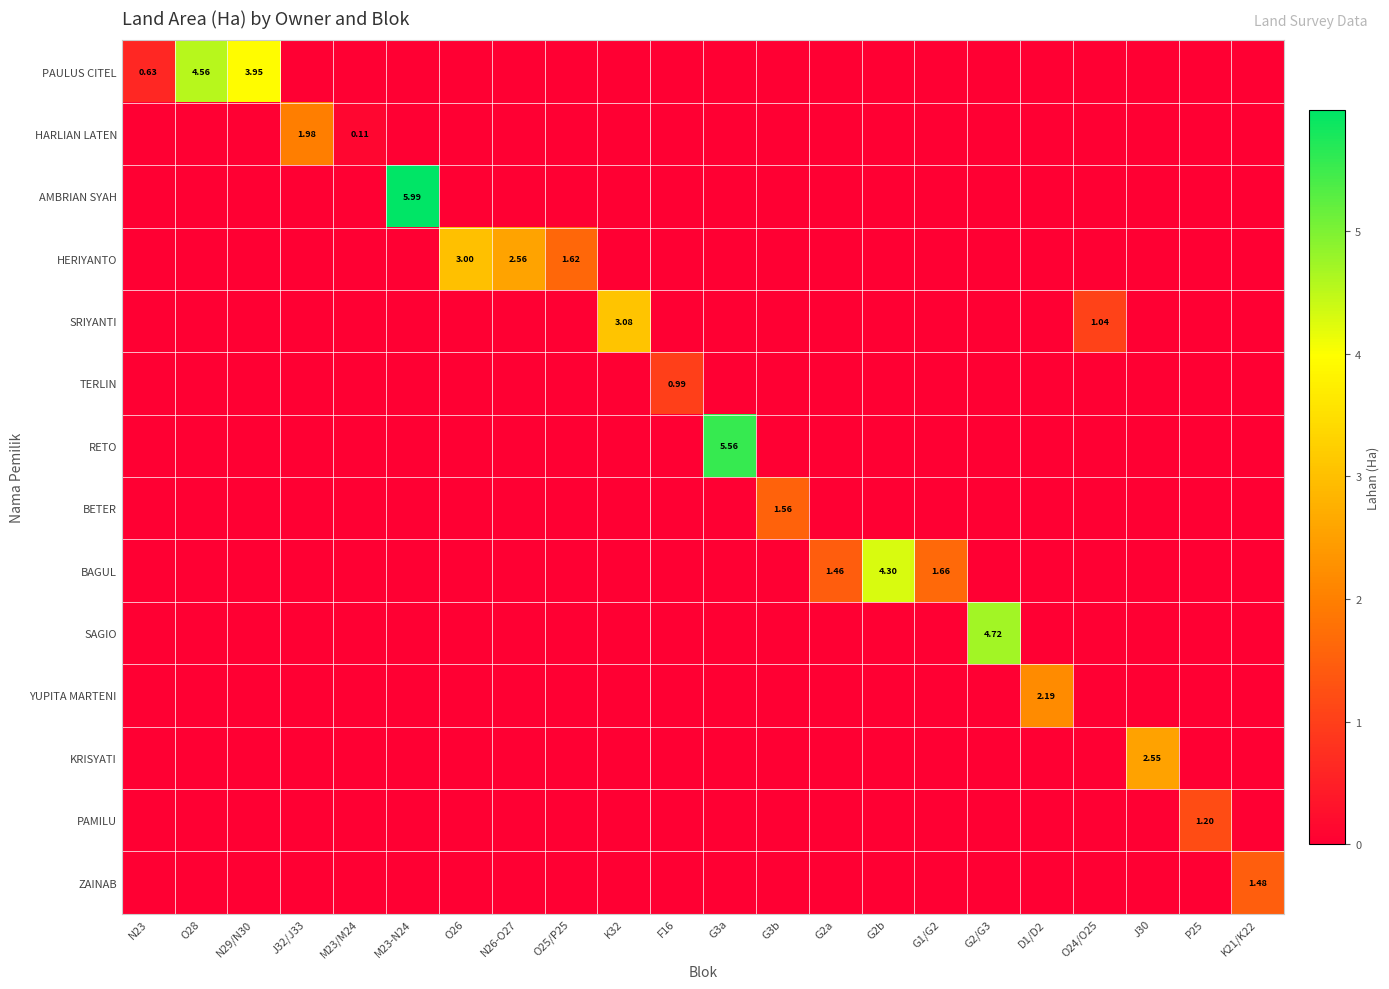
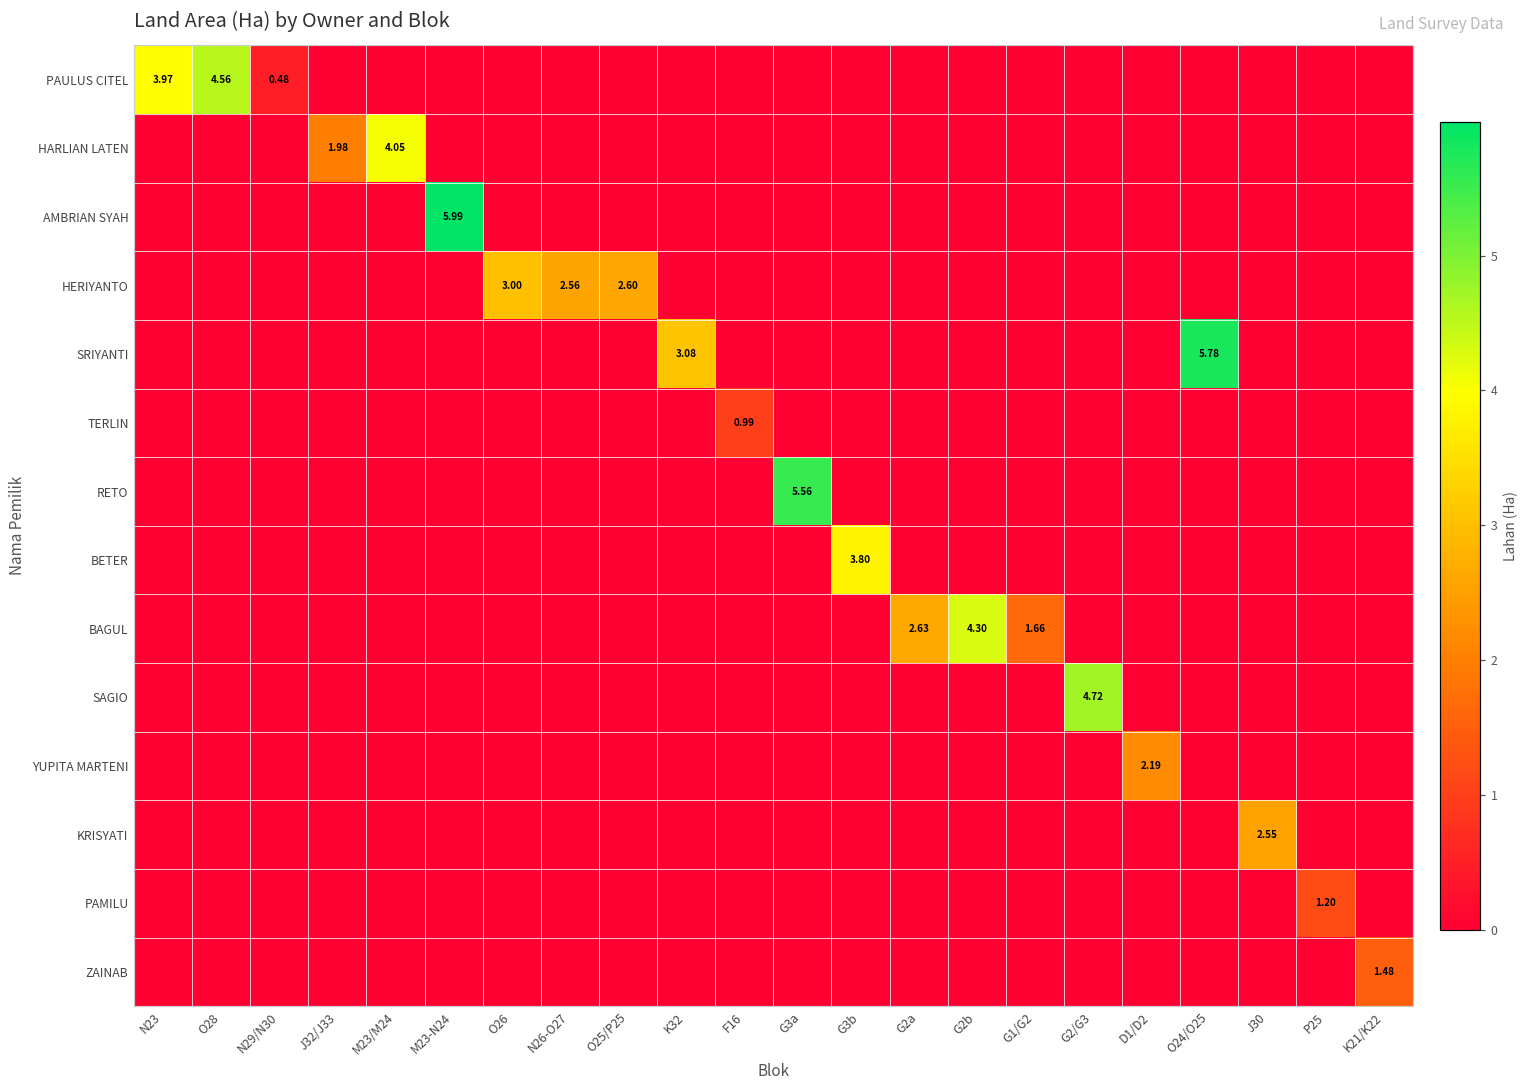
PAULUS CITEL, N23: 0.63 -> 3.97
PAULUS CITEL, N29/N30: 3.95 -> 0.48
HARLIAN LATEN, M23/M24: 0.11 -> 4.05
HERIYANTO, O25/P25: 1.62 -> 2.60
SRIYANTI, O24/O25: 1.04 -> 5.78
BETER, G3b: 1.56 -> 3.80
BAGUL, G2a: 1.46 -> 2.63
